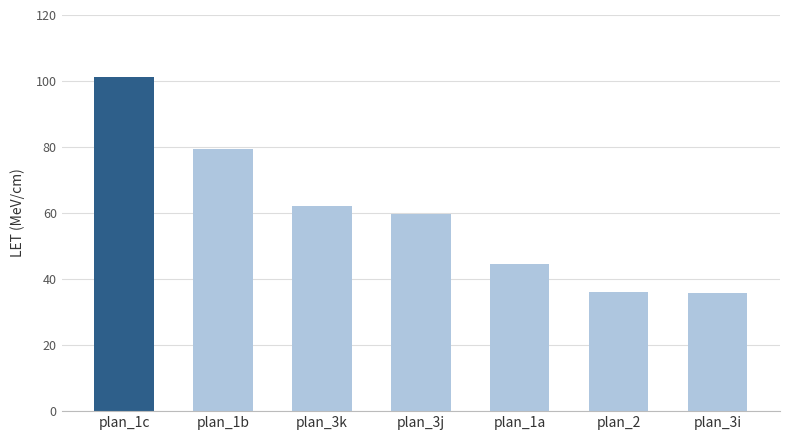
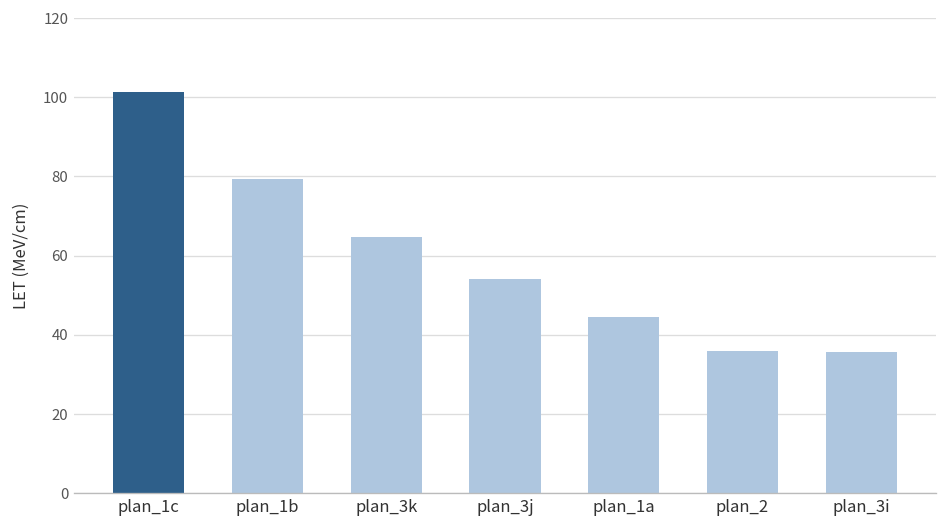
plan_3k: 62 -> 65
plan_3j: 60 -> 54
